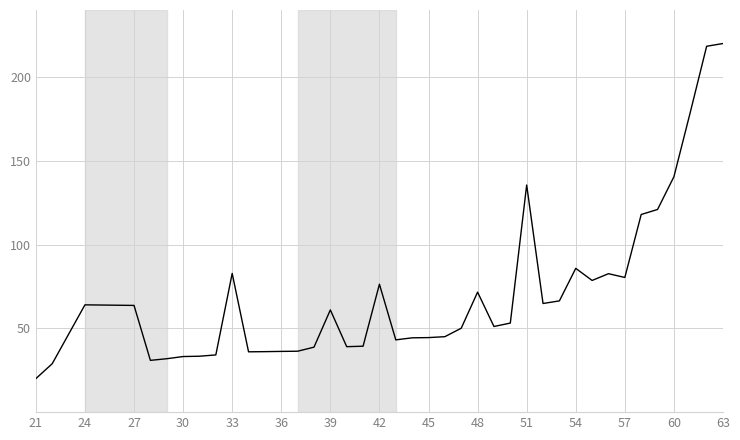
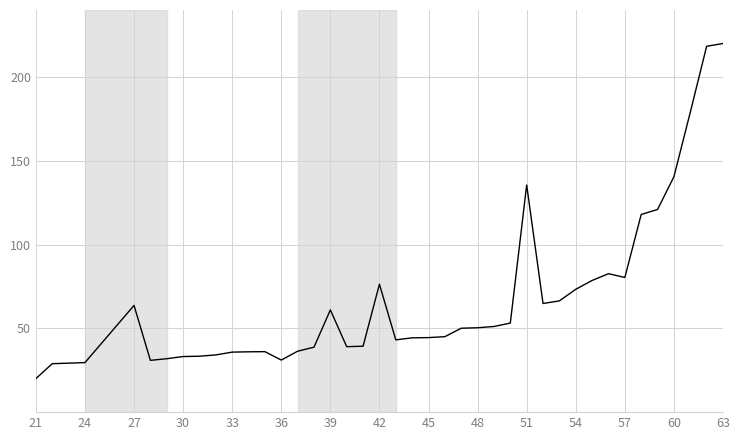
24: 64 -> 30
33: 83 -> 36
36: 36 -> 31
48: 72 -> 50
54: 86 -> 73
